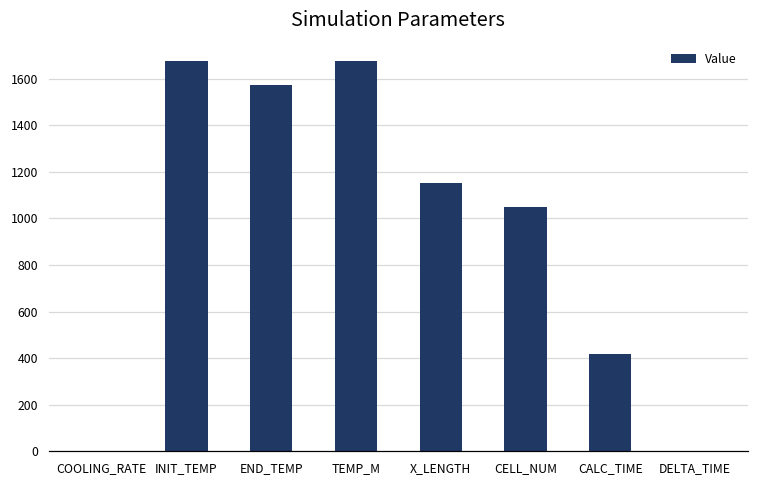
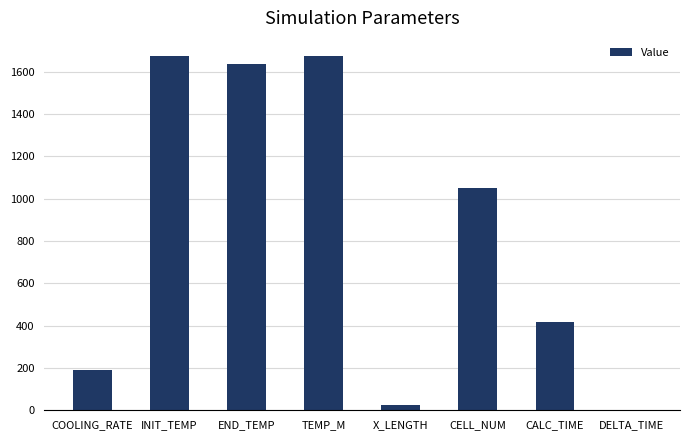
COOLING_RATE: 0 -> 190
END_TEMP: 1570 -> 1640
X_LENGTH: 1150 -> 30
